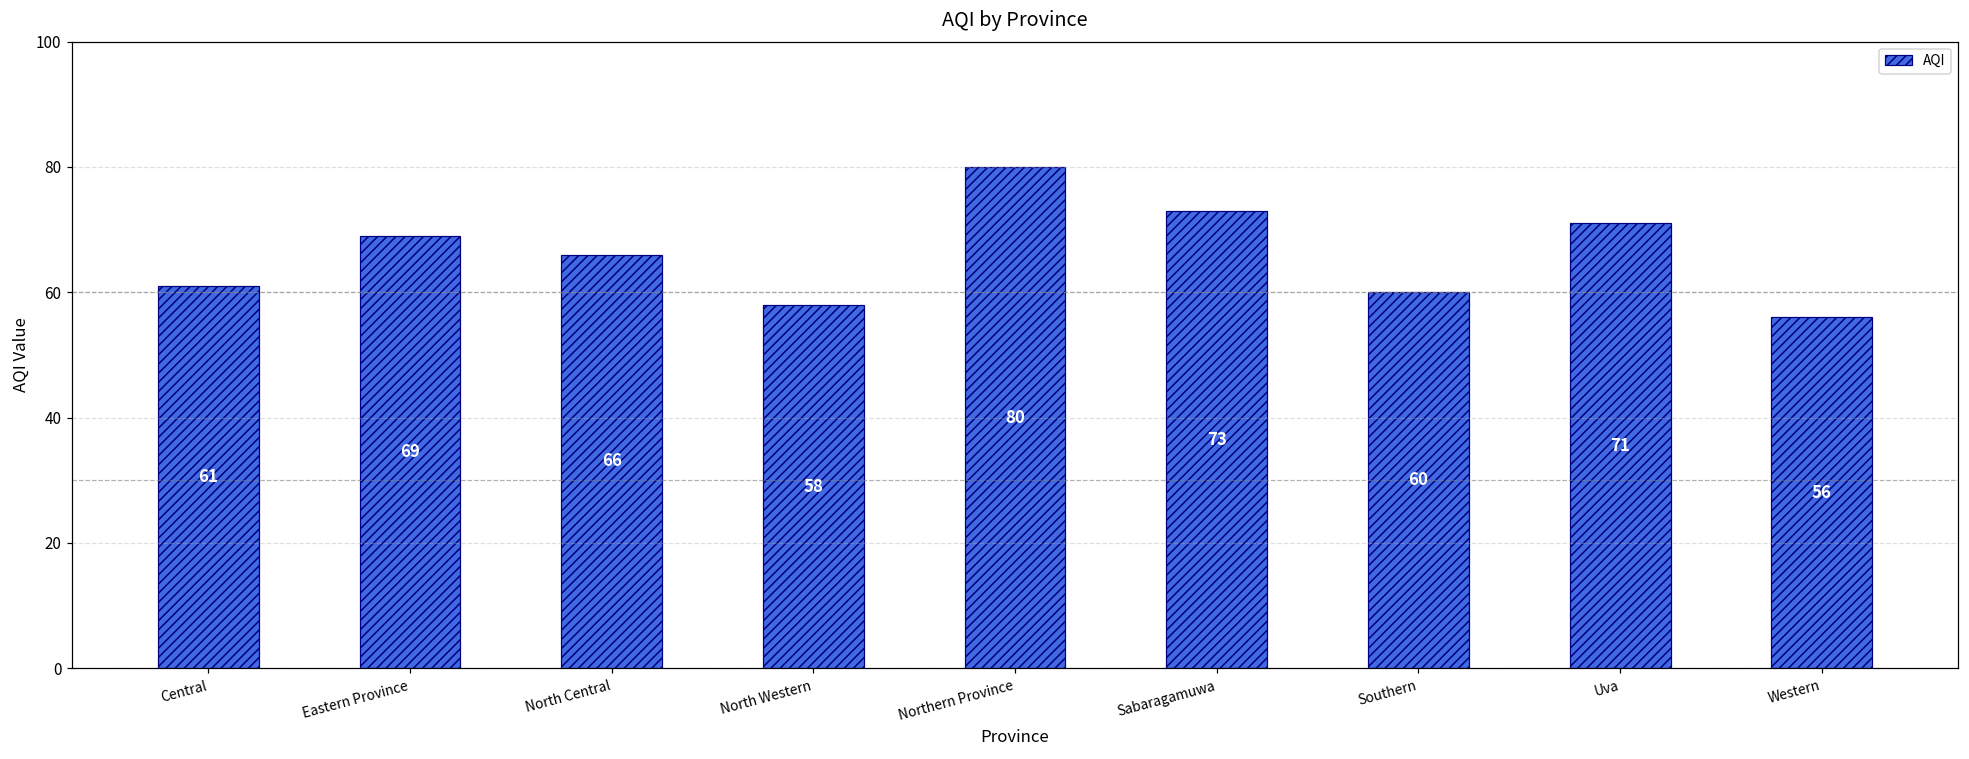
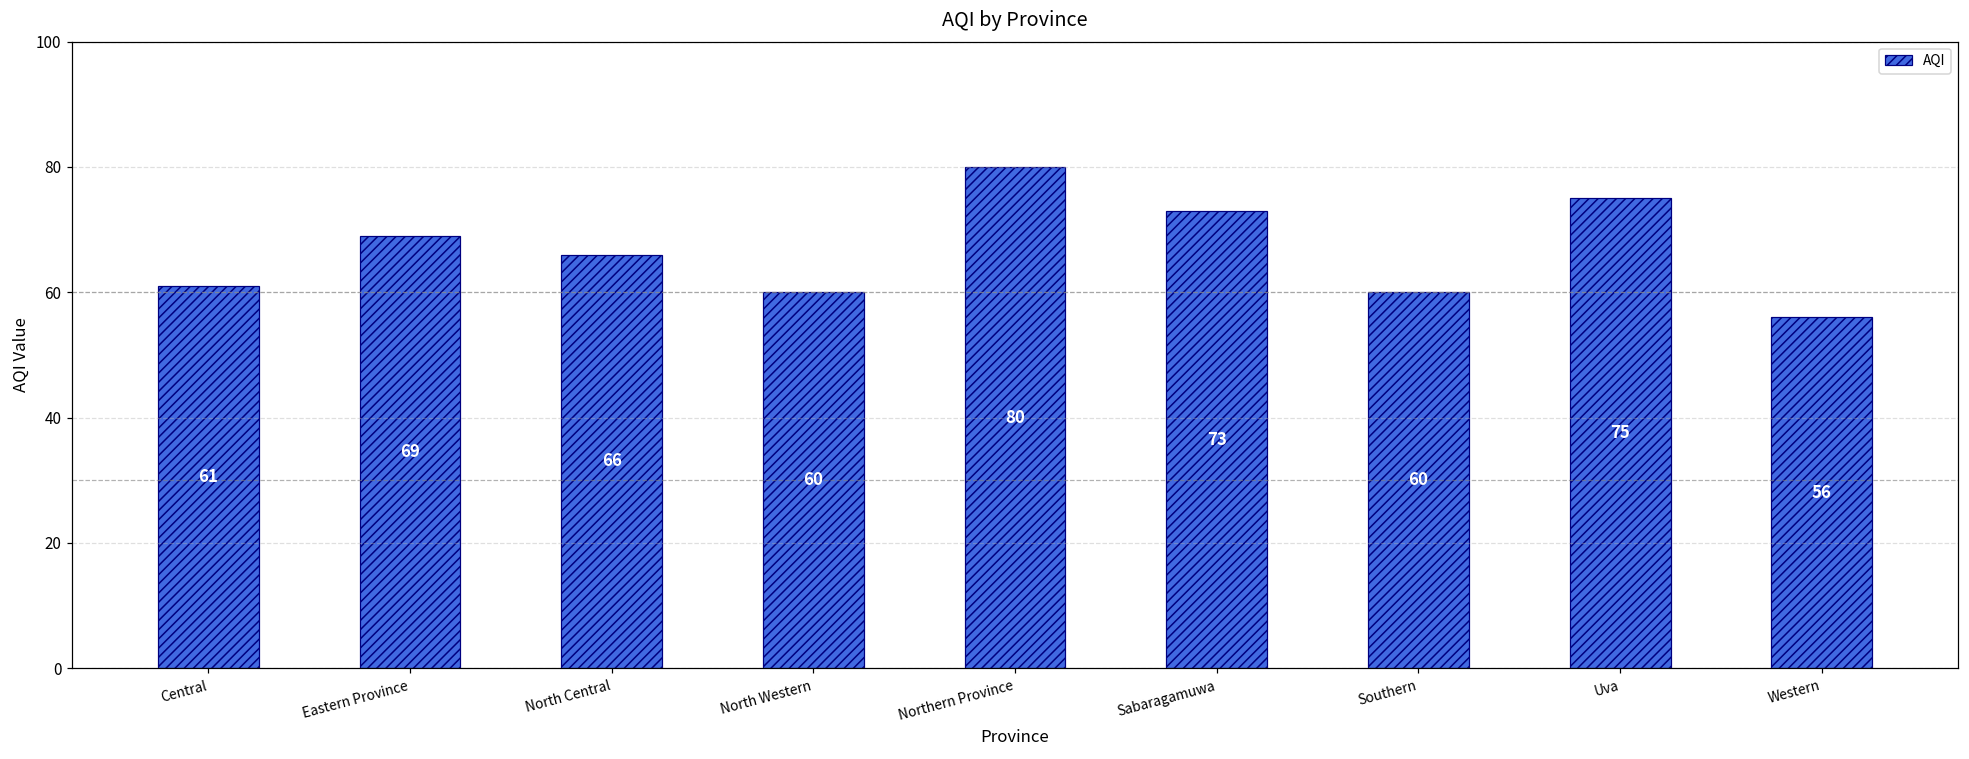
North Western: 58 -> 60
Uva: 71 -> 75
